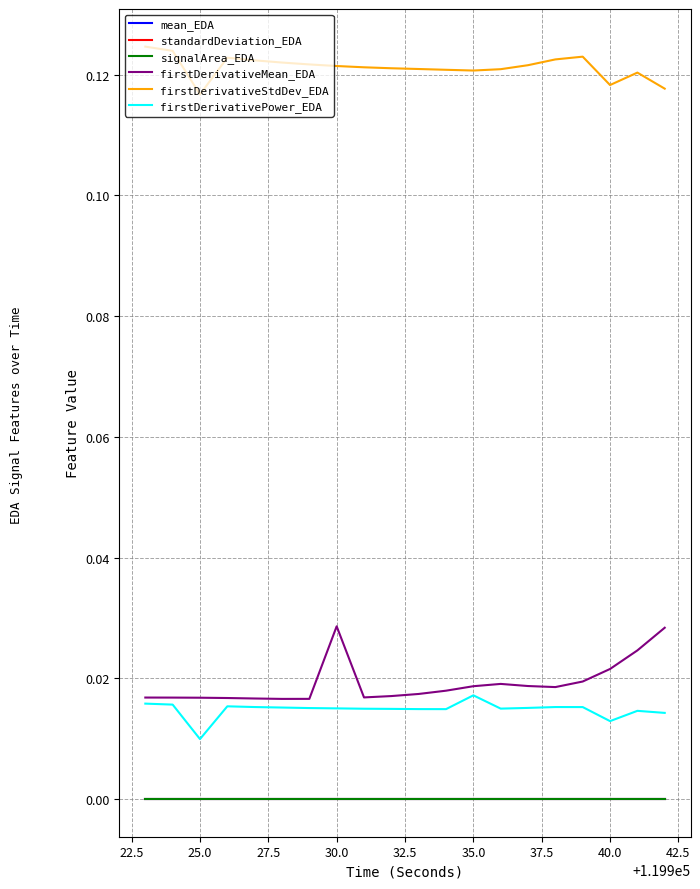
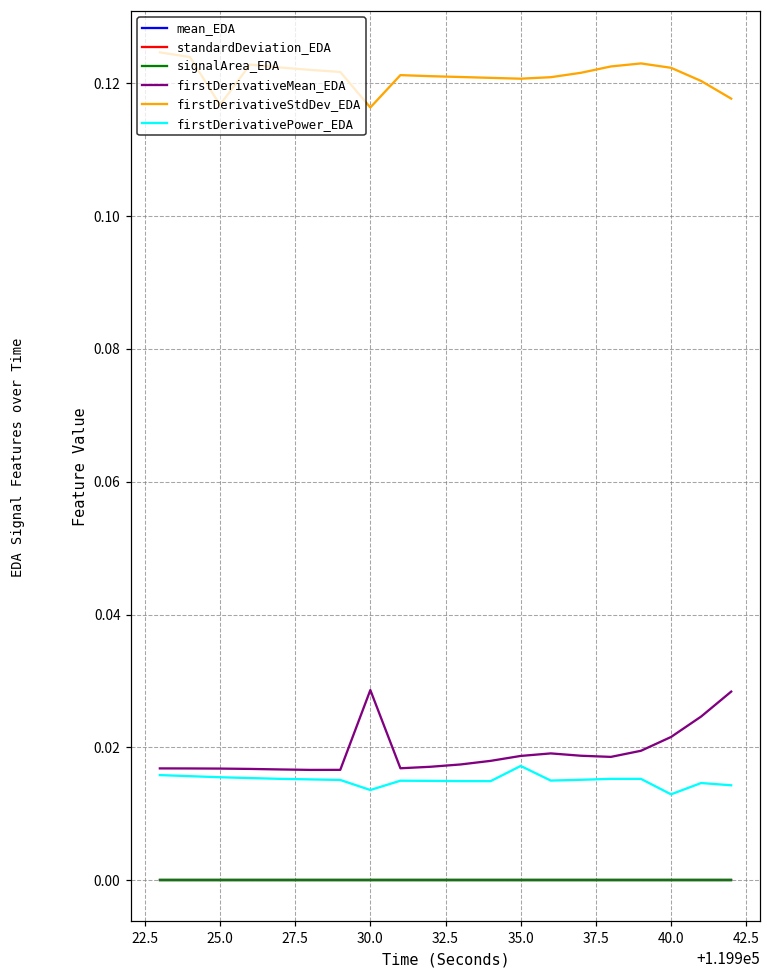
firstDerivativePower_EDA, 25.0: 0.010 -> 0.015
firstDerivativeStdDev_EDA, 30.0: 0.121 -> 0.116
firstDerivativePower_EDA, 30.0: 0.015 -> 0.014
firstDerivativeStdDev_EDA, 40.0: 0.118 -> 0.122
